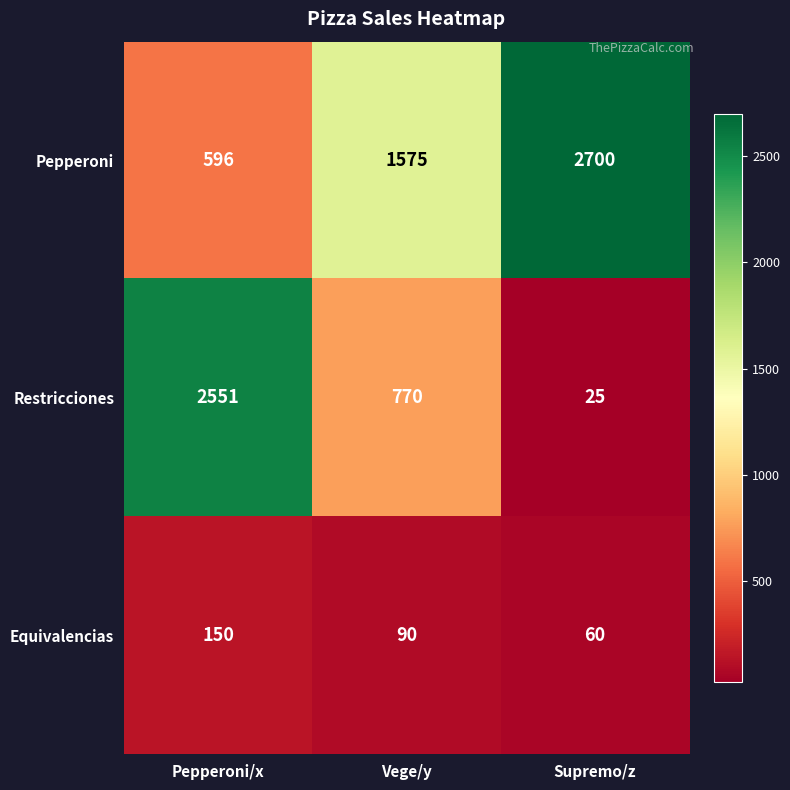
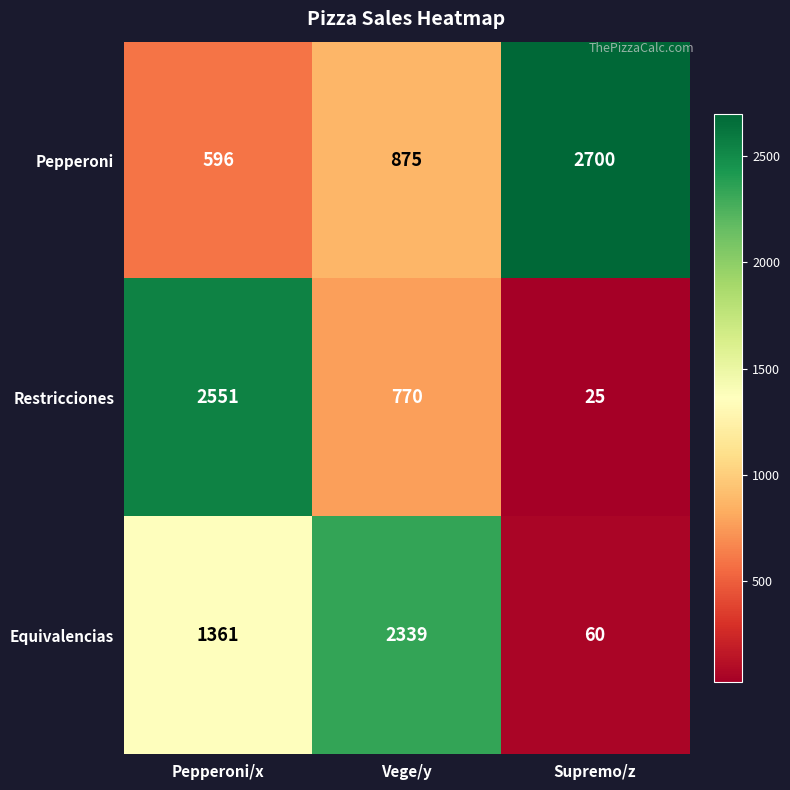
Pepperoni, Vege/y: 1575 -> 875
Equivalencias, Pepperoni/x: 150 -> 1361
Equivalencias, Vege/y: 90 -> 2339
